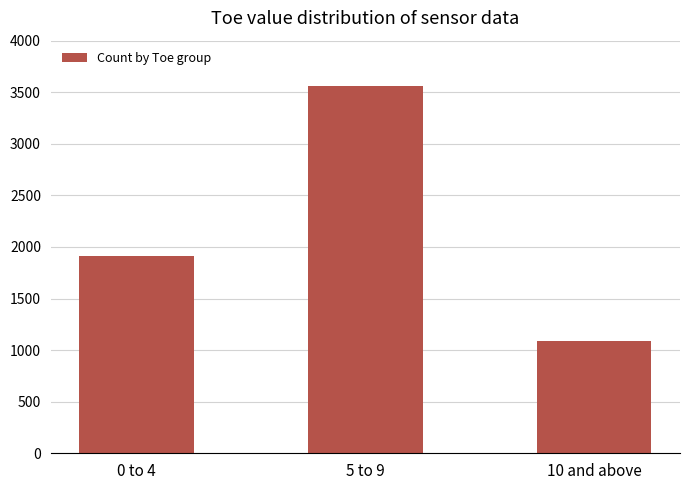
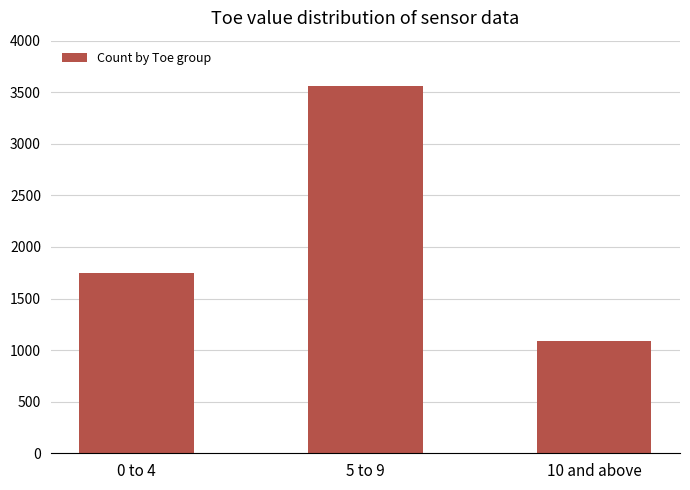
0 to 4: 1910 -> 1740
